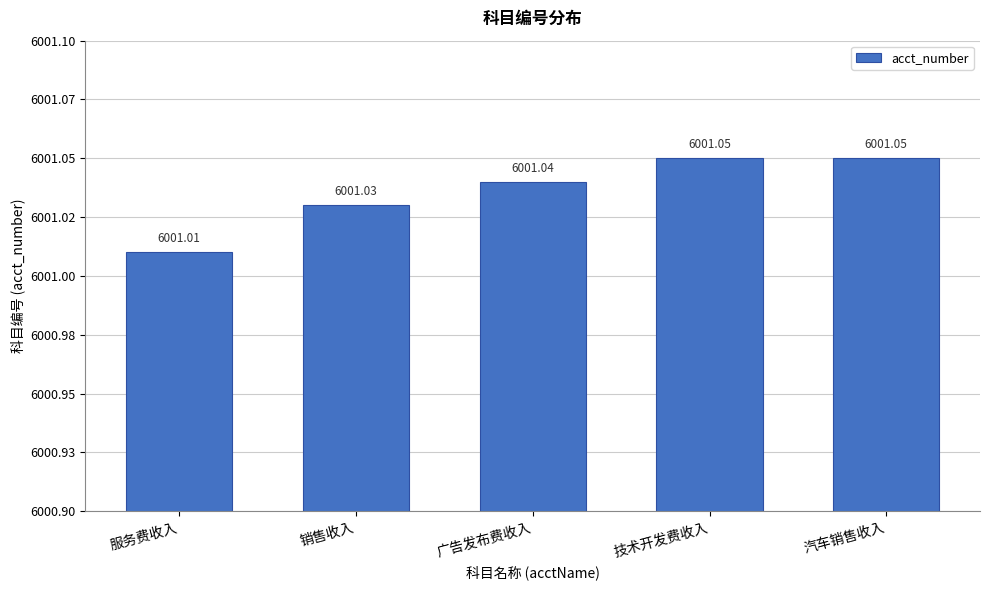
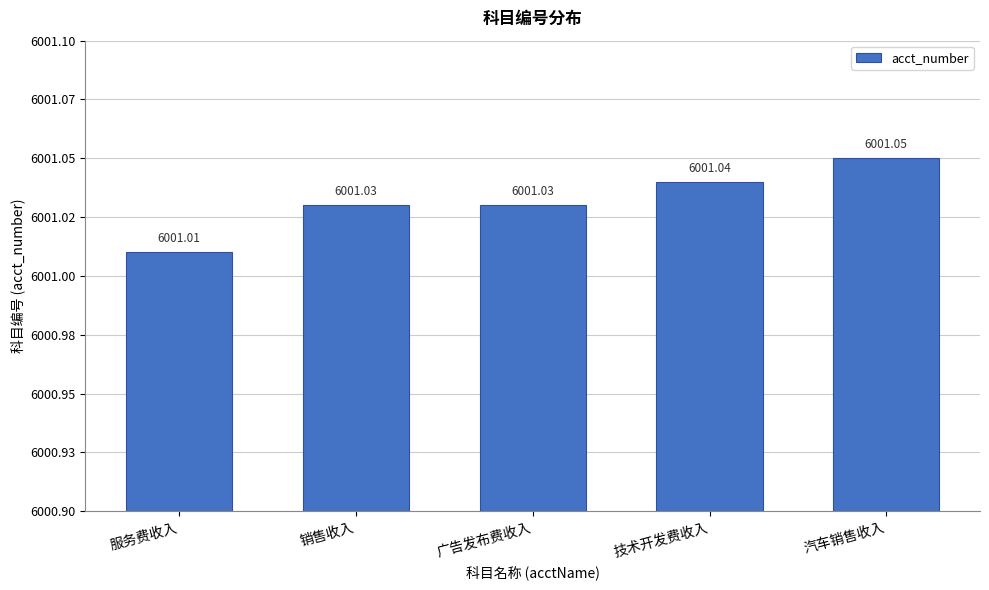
广告发布费收入: 6001.04 -> 6001.03
技术开发费收入: 6001.05 -> 6001.04
